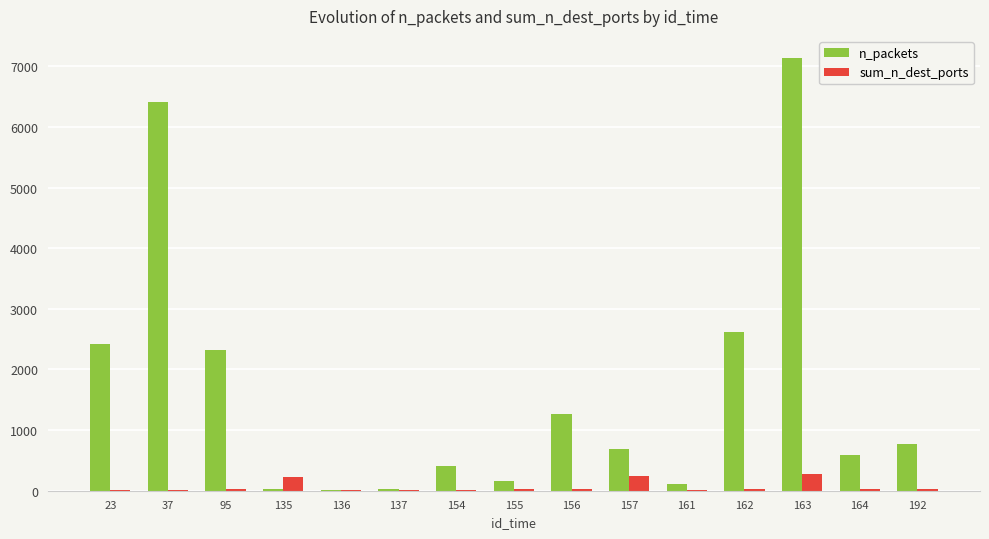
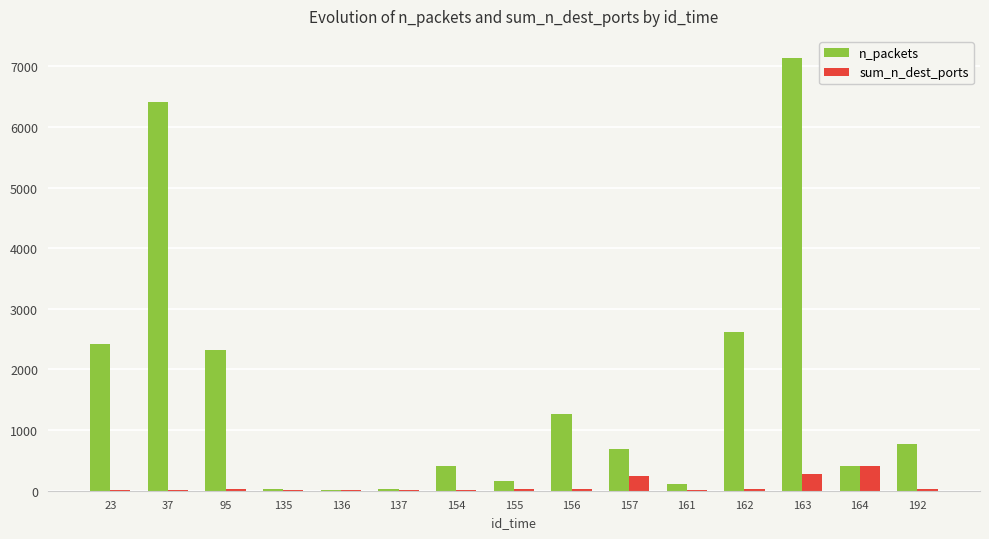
sum_n_dest_ports, 135: 200 -> 0
n_packets, 164: 600 -> 400
sum_n_dest_ports, 164: 0 -> 400
